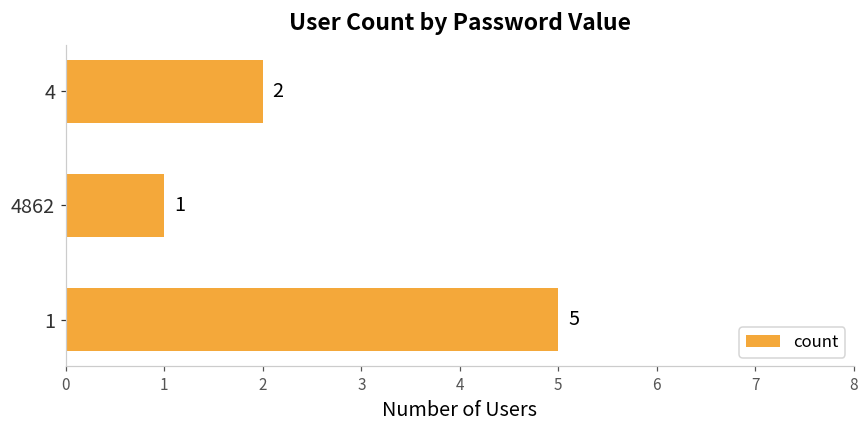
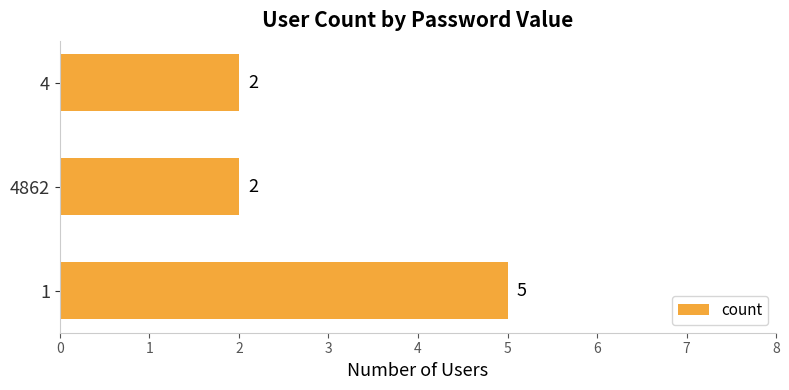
4862: 1 -> 2
